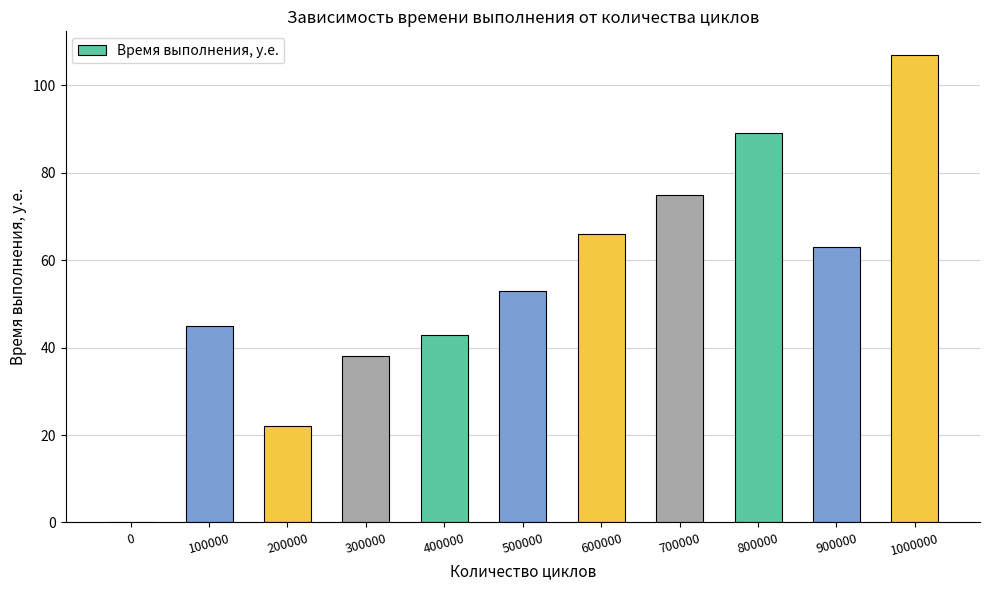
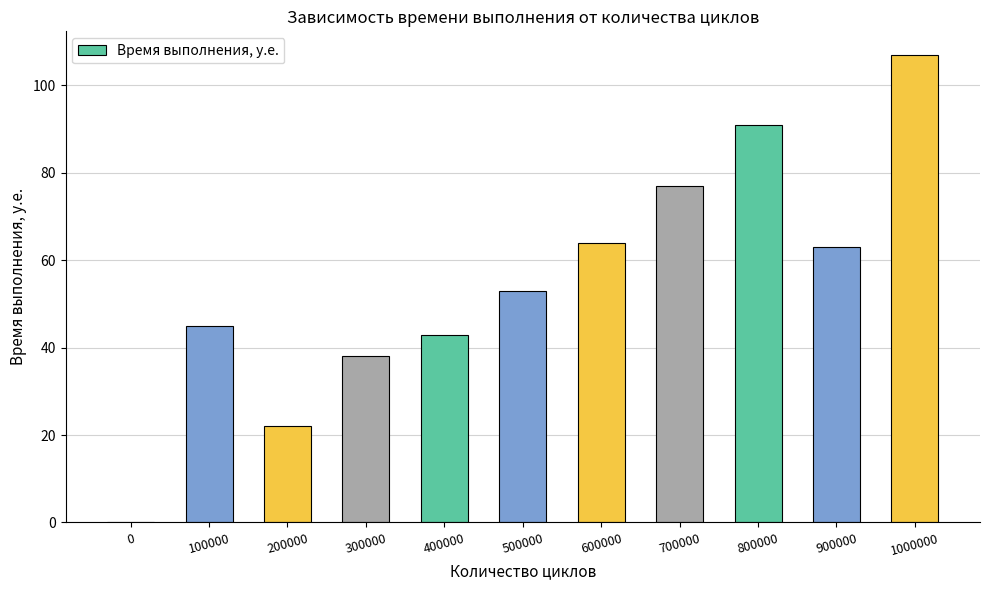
600000: 66 -> 64
700000: 75 -> 77
800000: 89 -> 91
